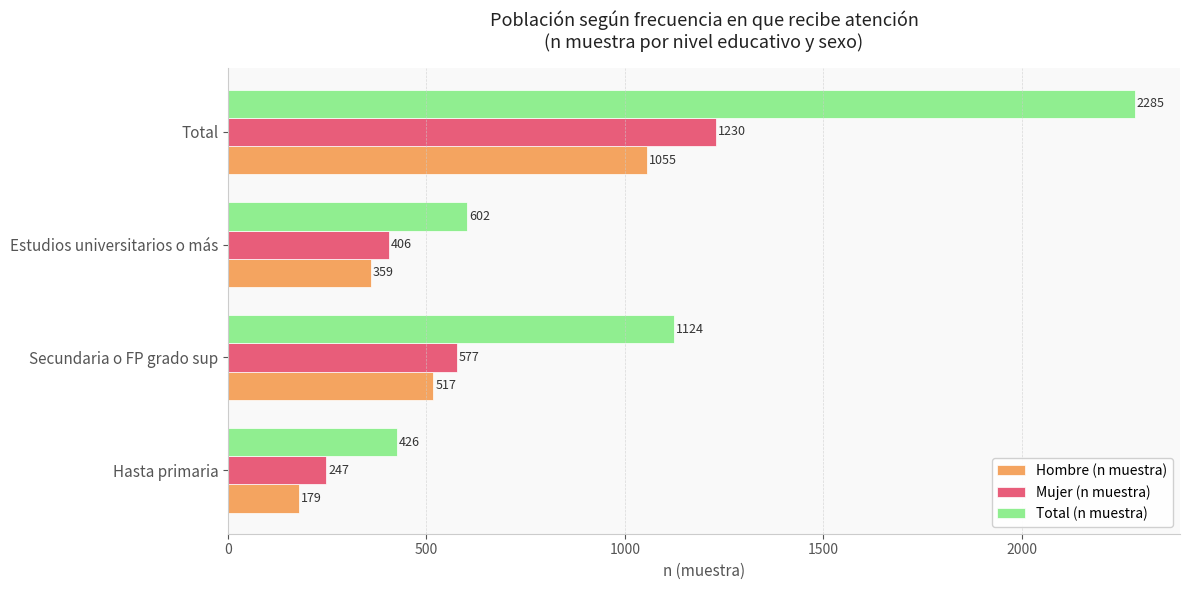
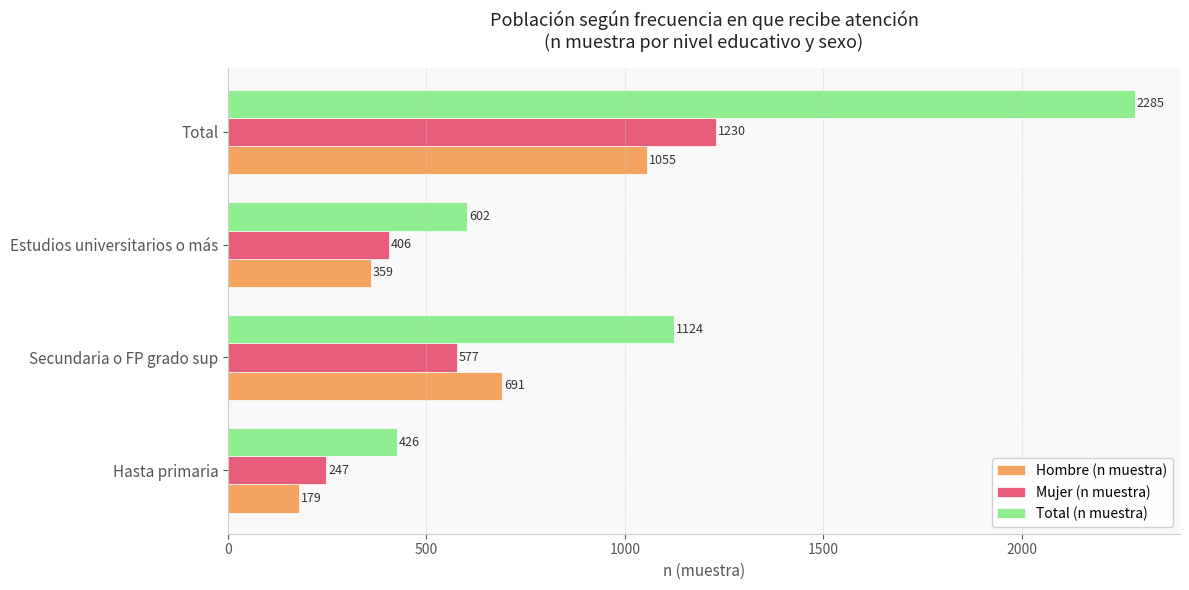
Hombre (n muestra), Secundaria o FP grado sup: 517 -> 691
